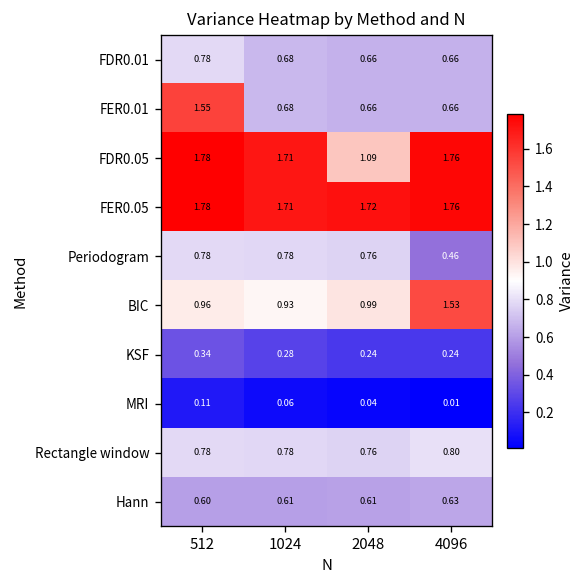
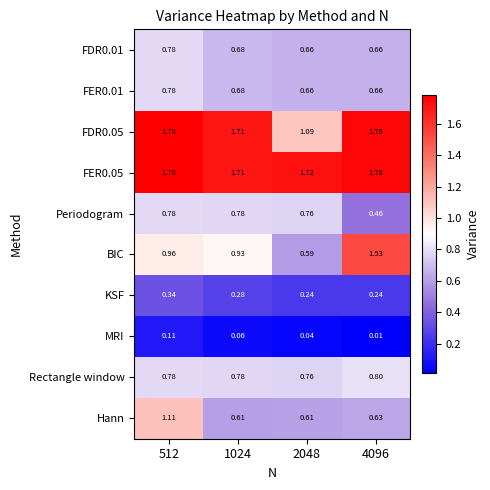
FER0.01, 512: 1.55 -> 0.78
BIC, 2048: 0.99 -> 0.59
Hann, 512: 0.60 -> 1.11
